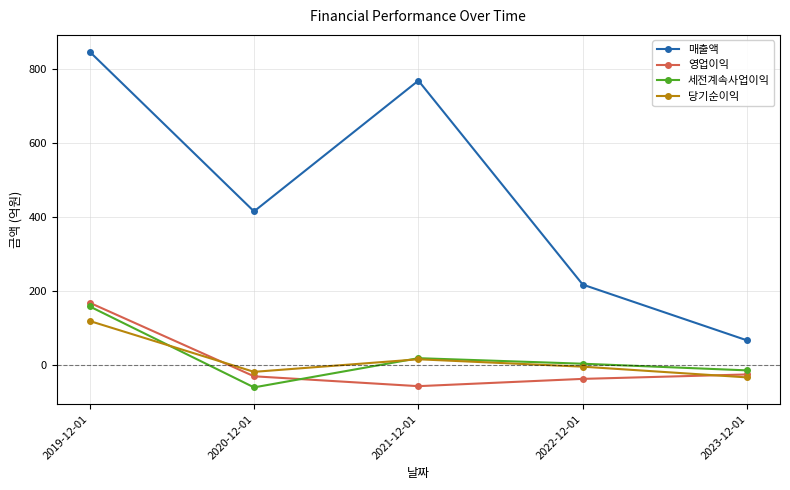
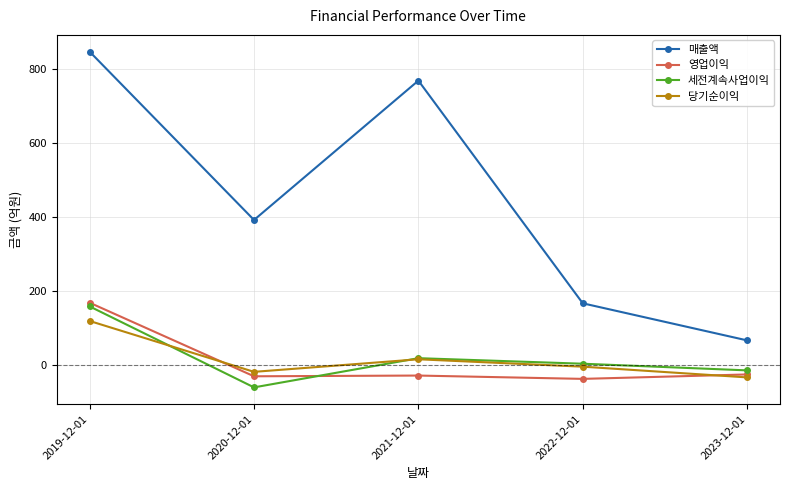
매출액, 2020-12-01: 420 -> 390
영업이익, 2021-12-01: -60 -> -30
매출액, 2022-12-01: 220 -> 170
